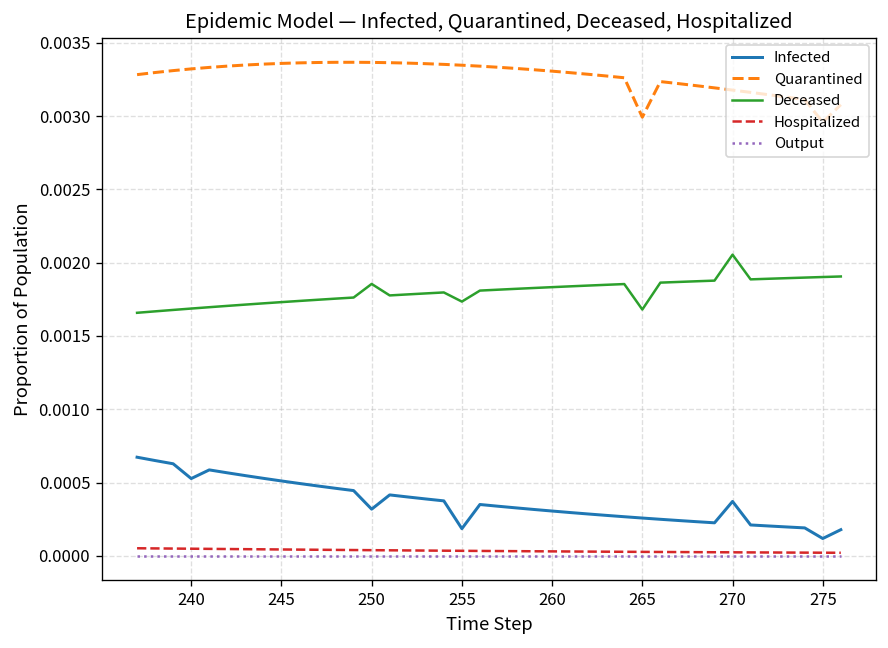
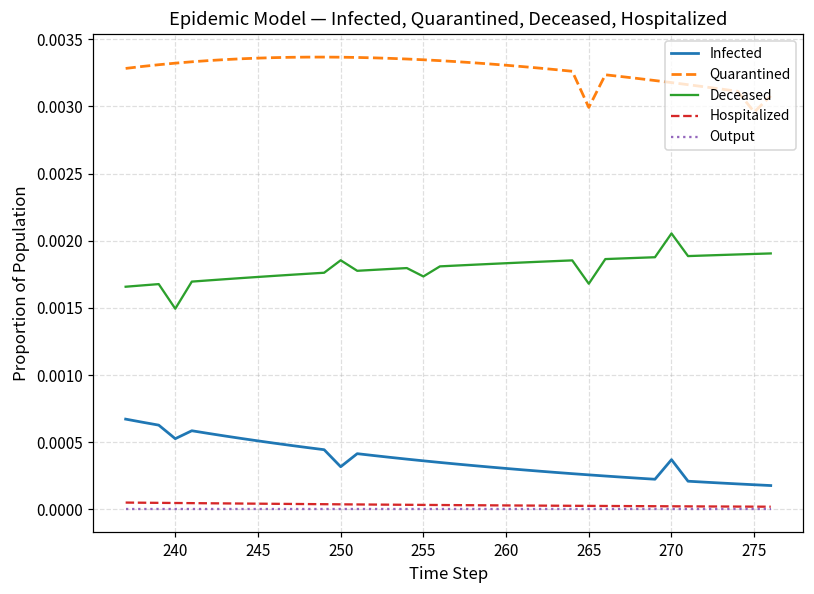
Deceased, 240: 0.00169 -> 0.00149
Infected, 255: 0.00019 -> 0.00036
Infected, 275: 0.00012 -> 0.00018
